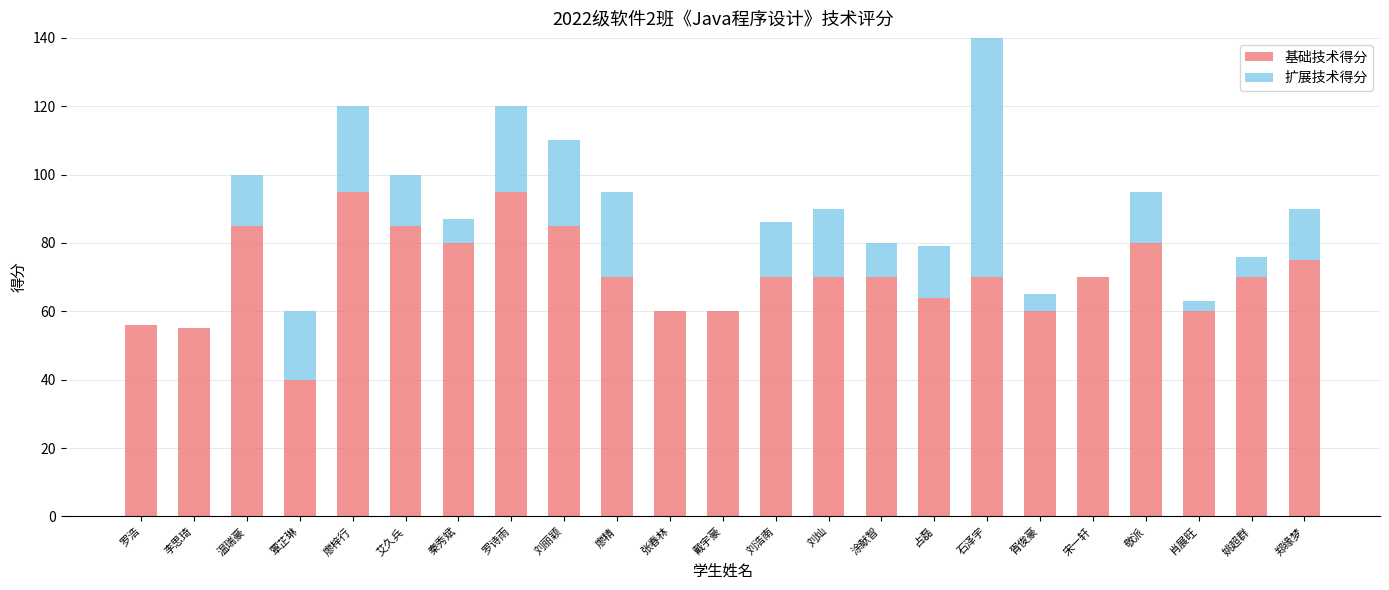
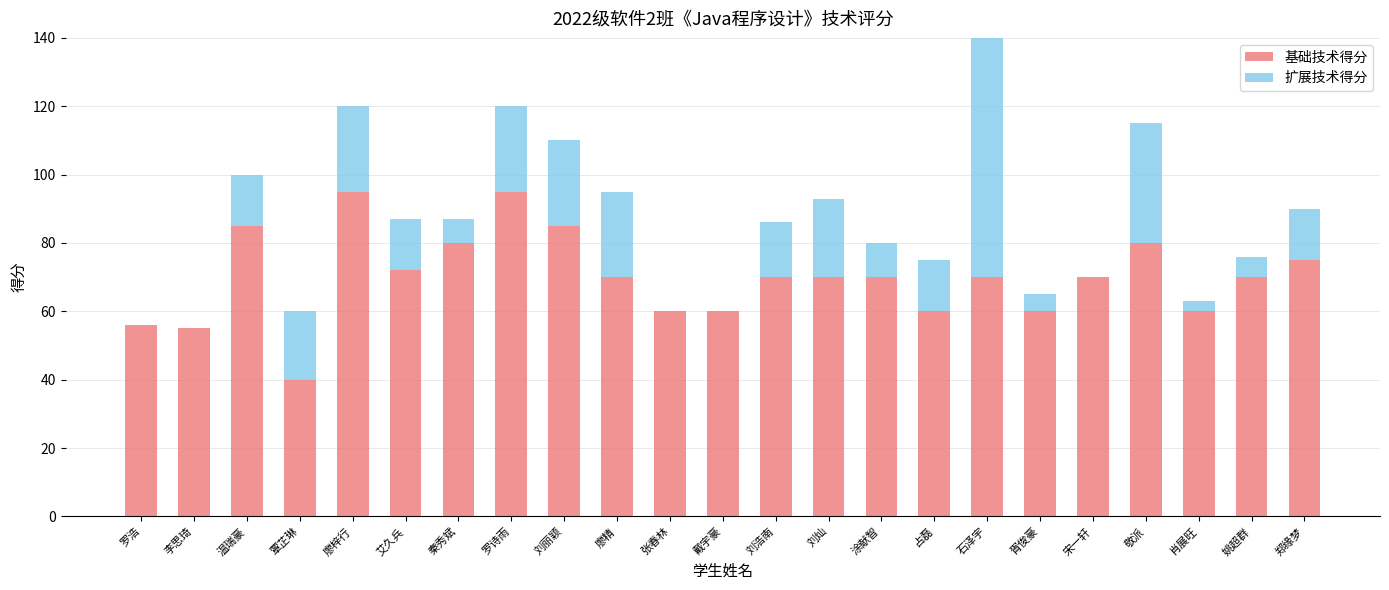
基础技术得分, 艾久兵: 85 -> 72
扩展技术得分, 刘灿: 20 -> 23
基础技术得分, 占磊: 64 -> 60
扩展技术得分, 敬派: 15 -> 35
